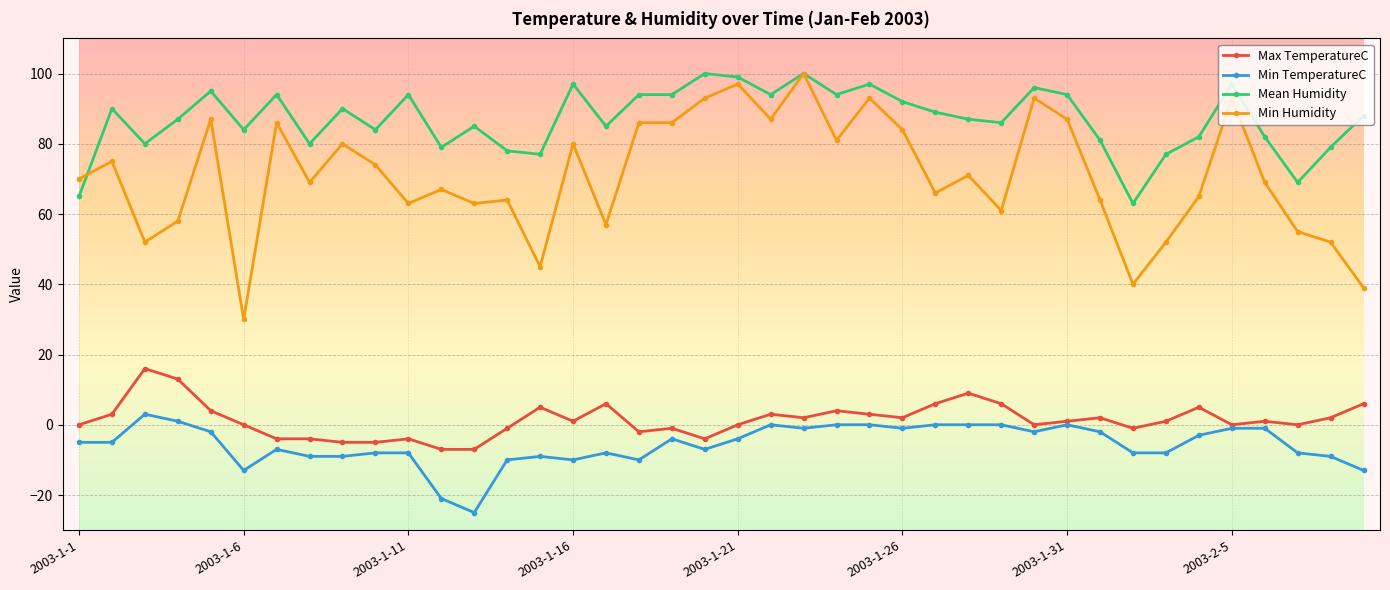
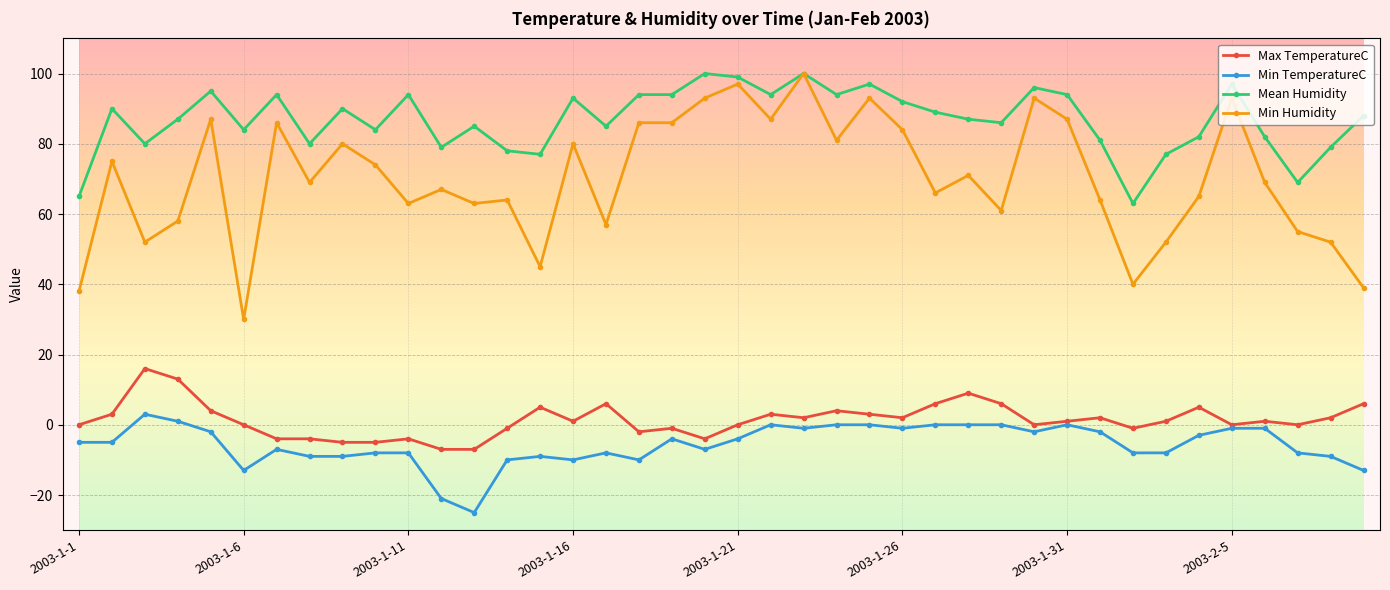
Min Humidity, 2003-1-1: 70 -> 38
Mean Humidity, 2003-1-16: 97 -> 93
